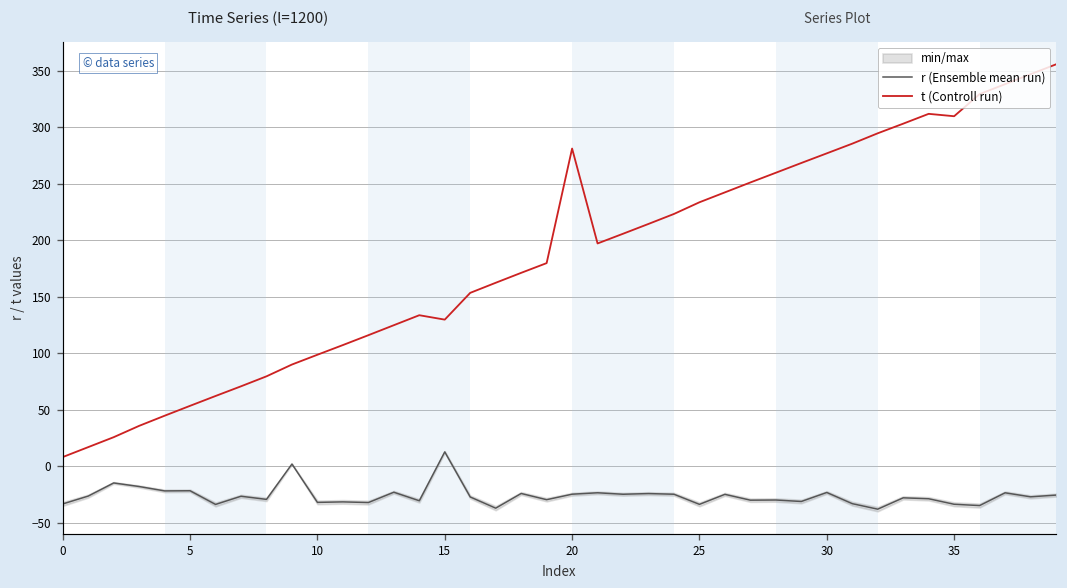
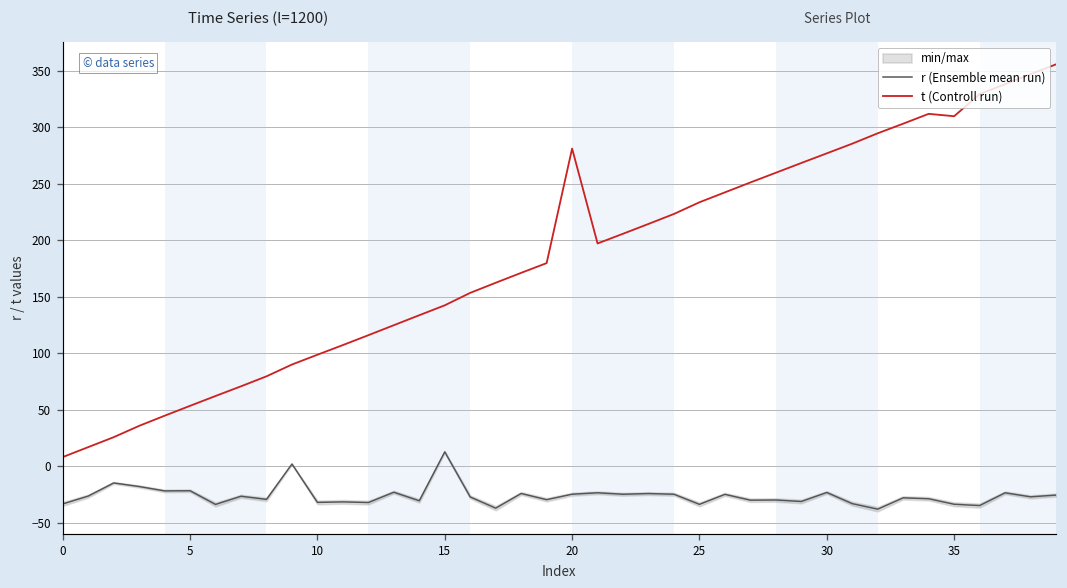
t (Controll run), 15: 130 -> 140
